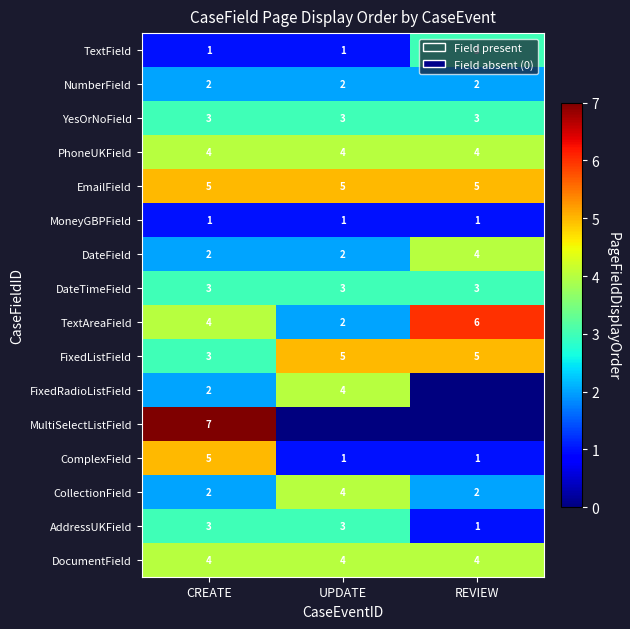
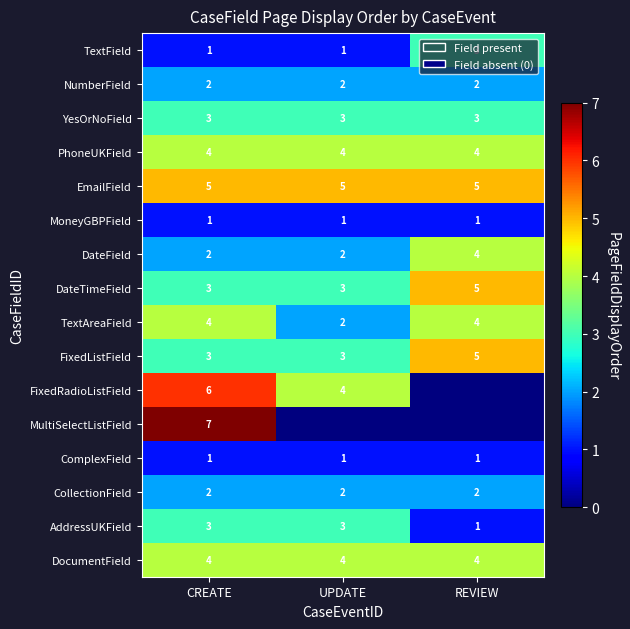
DateTimeField, REVIEW: 3 -> 5
TextAreaField, REVIEW: 6 -> 4
FixedListField, UPDATE: 5 -> 3
FixedRadioListField, CREATE: 2 -> 6
ComplexField, CREATE: 5 -> 1
CollectionField, UPDATE: 4 -> 2
